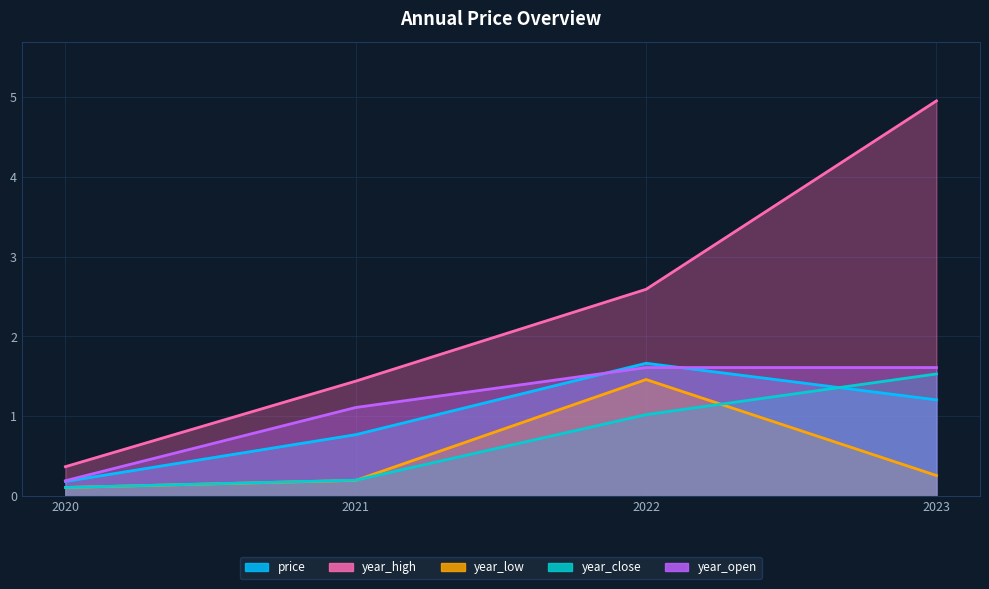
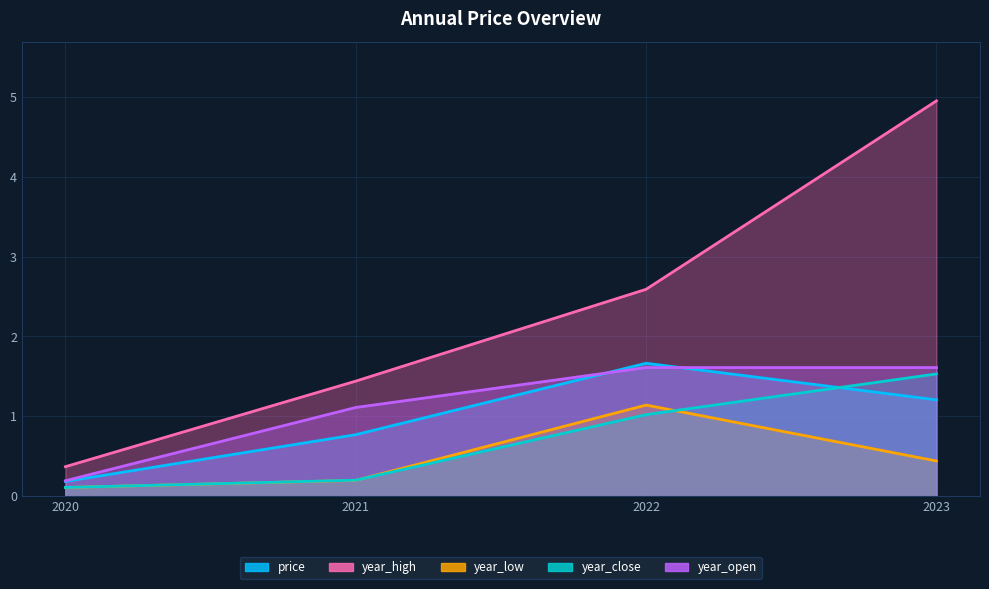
year_low, 2022: 1.5 -> 1.1
year_low, 2023: 0.3 -> 0.4
